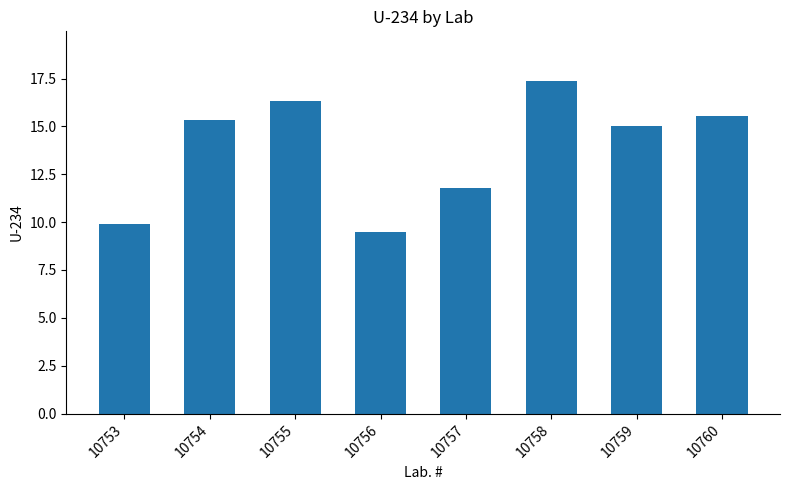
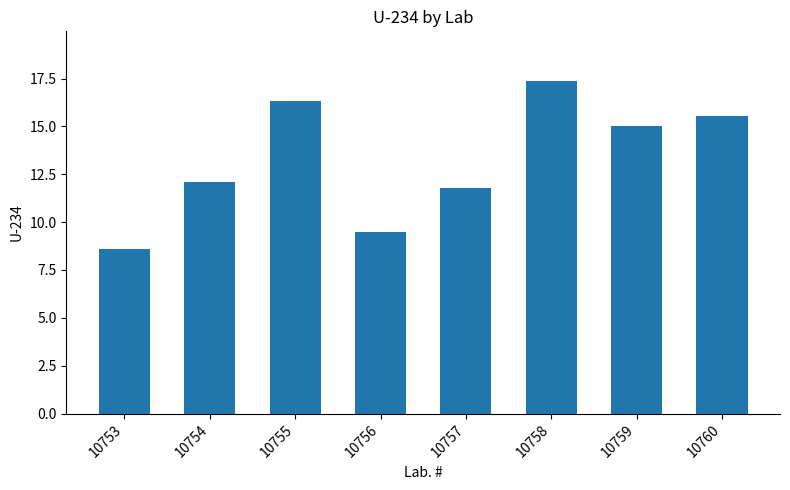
10753: 9.9 -> 8.6
10754: 15.3 -> 12.1
